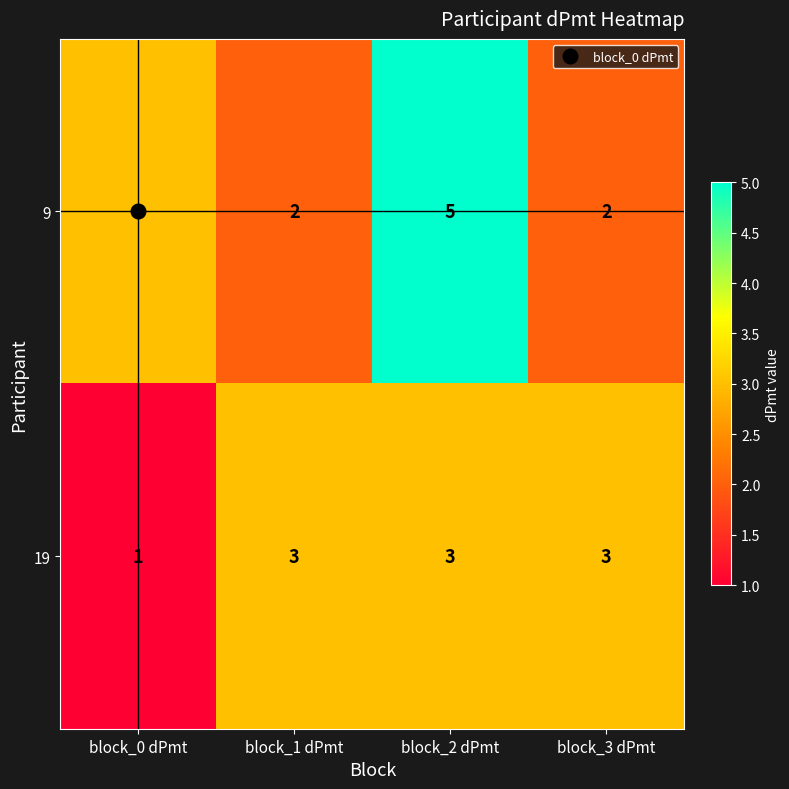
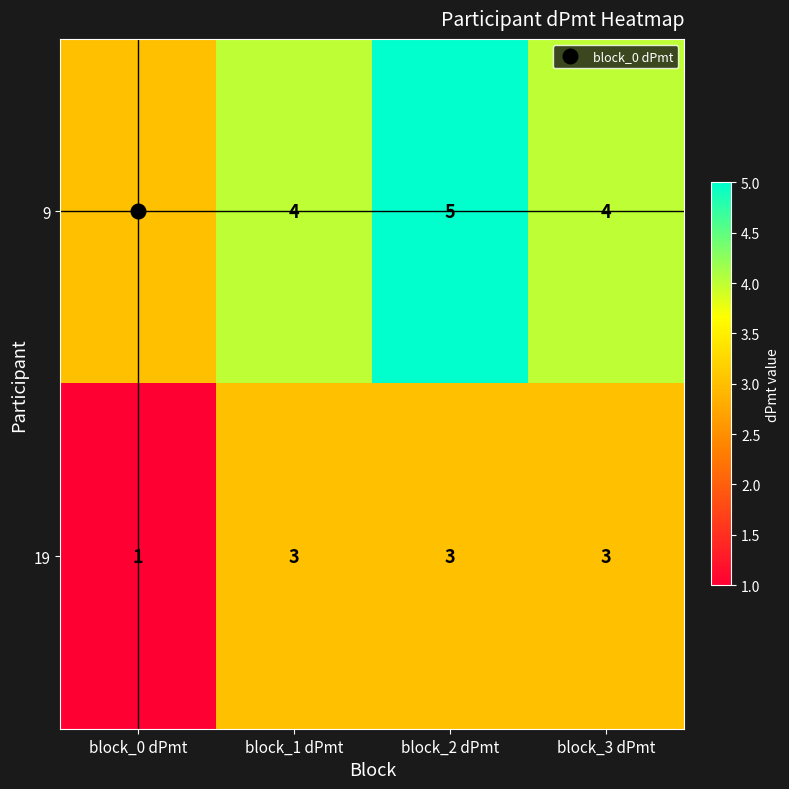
9, block_1 dPmt: 2 -> 4
9, block_3 dPmt: 2 -> 4
